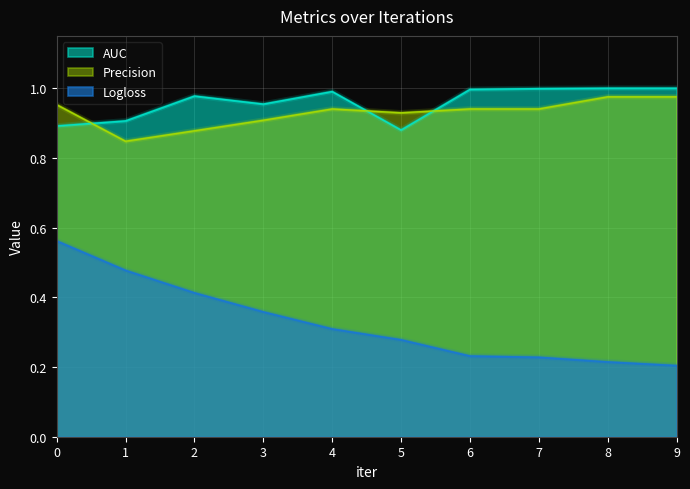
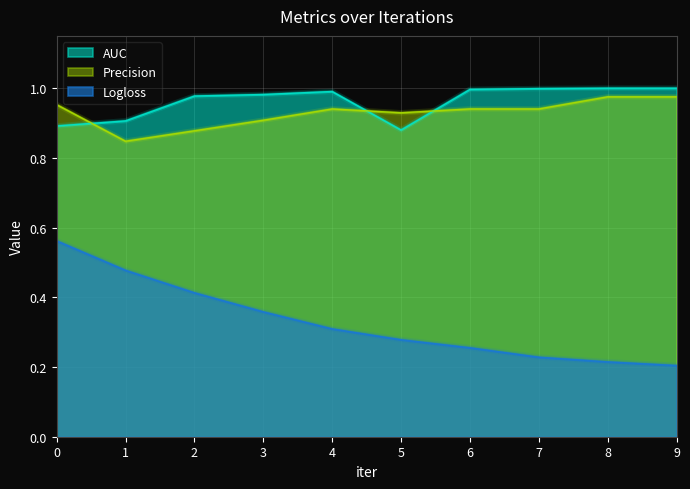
AUC, 3: 0.95 -> 0.98
Logloss, 6: 0.23 -> 0.26
